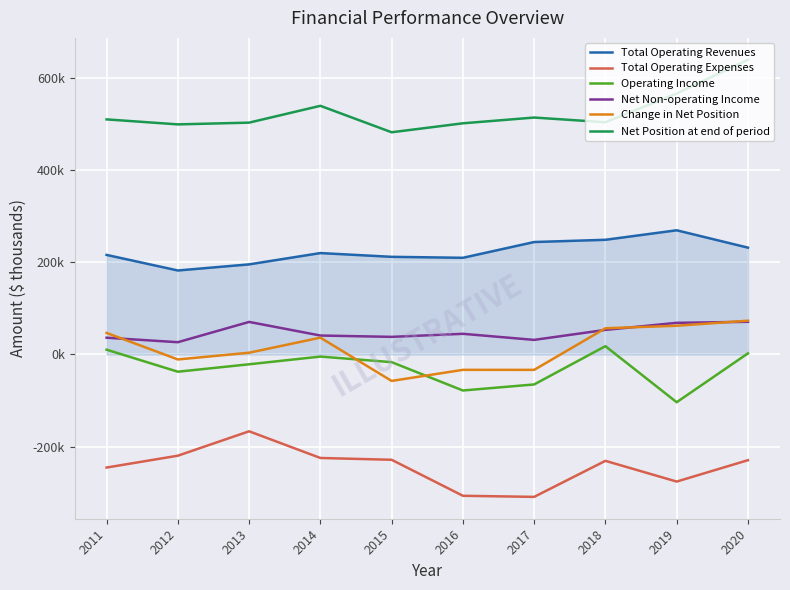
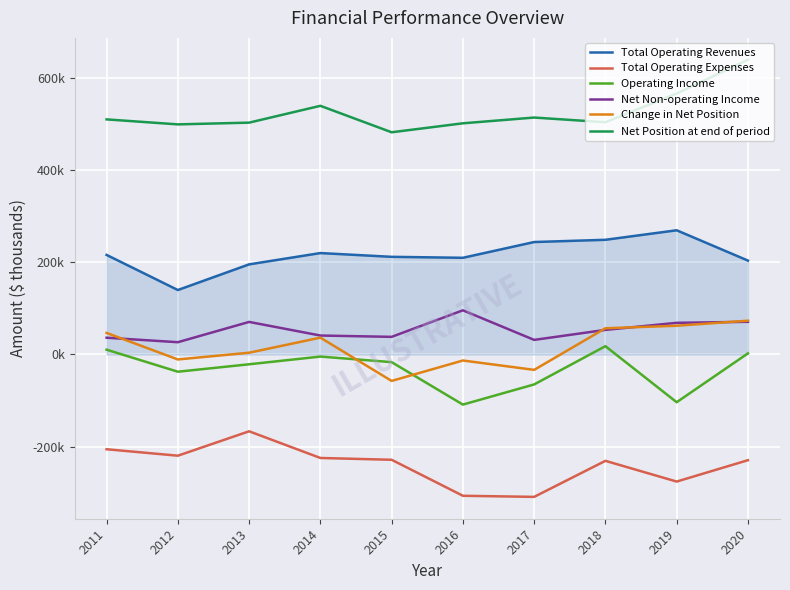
Total Operating Expenses, 2011: -250000 -> -210000
Total Operating Revenues, 2012: 180000 -> 140000
Operating Income, 2016: -80000 -> -110000
Net Non-operating Income, 2016: 40000 -> 100000
Change in Net Position, 2016: -30000 -> -10000
Total Operating Revenues, 2020: 230000 -> 200000
